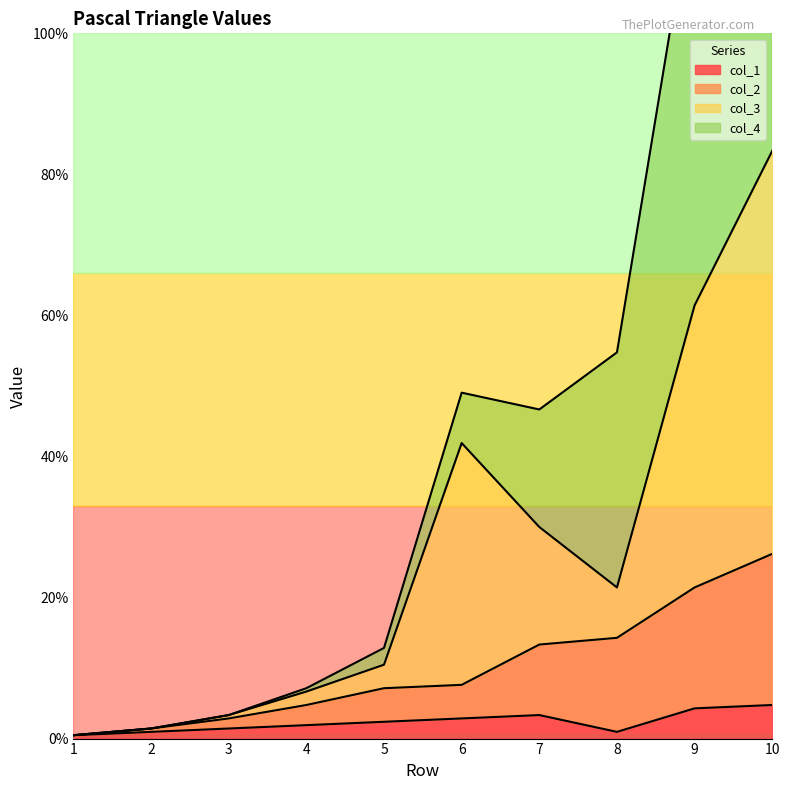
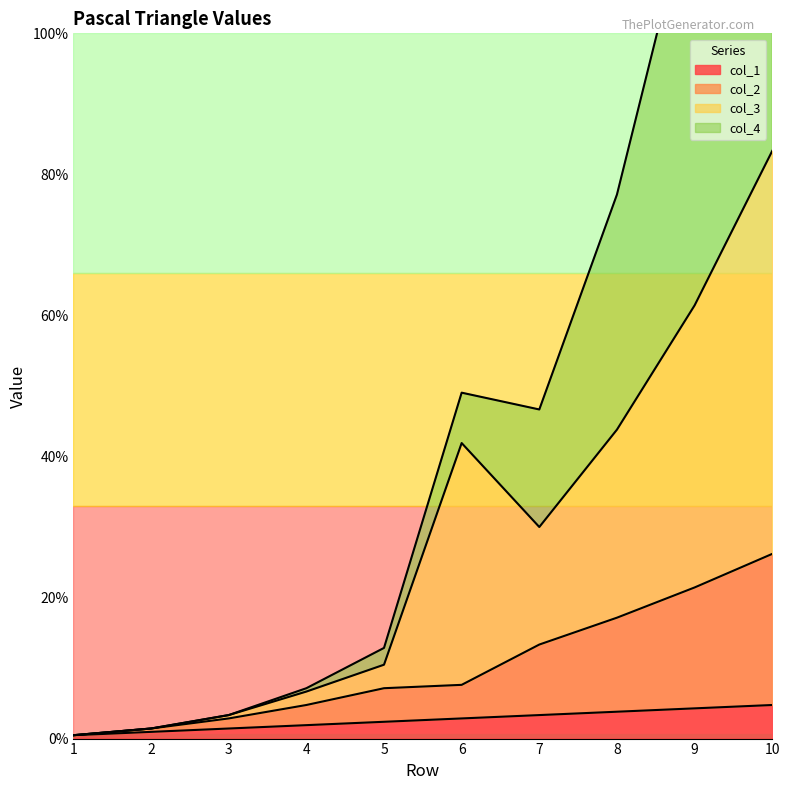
col_1, 8: 1% -> 4%
col_3, 8: 7% -> 27%
